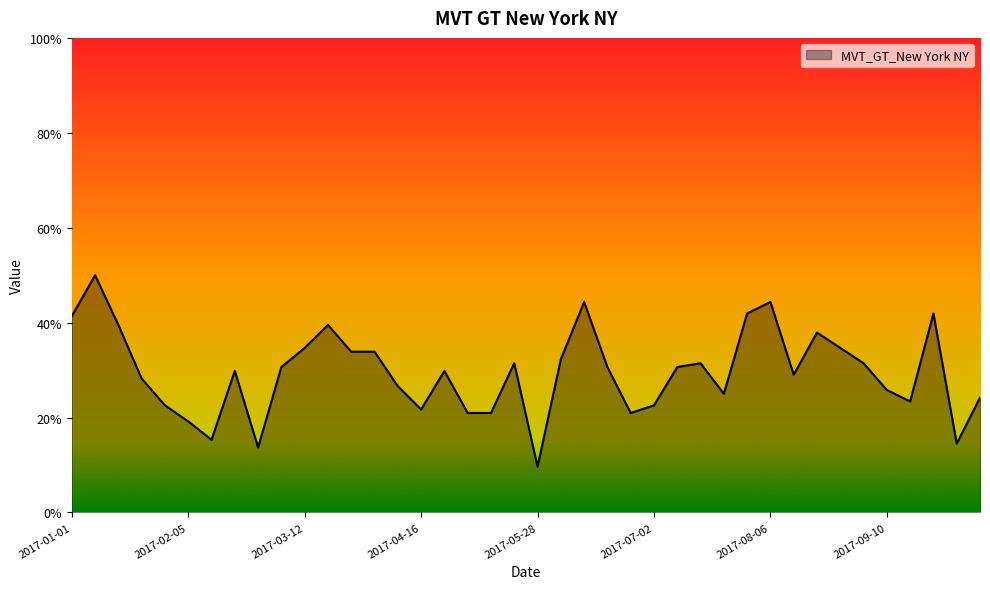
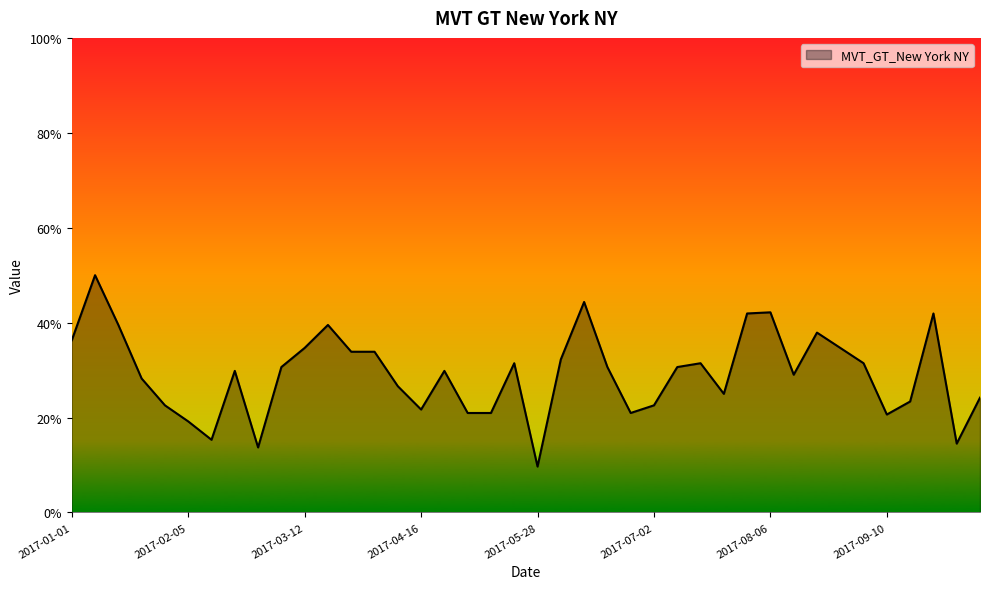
2017-01-01: 41% -> 36%
2017-08-06: 44% -> 42%
2017-09-10: 26% -> 21%
